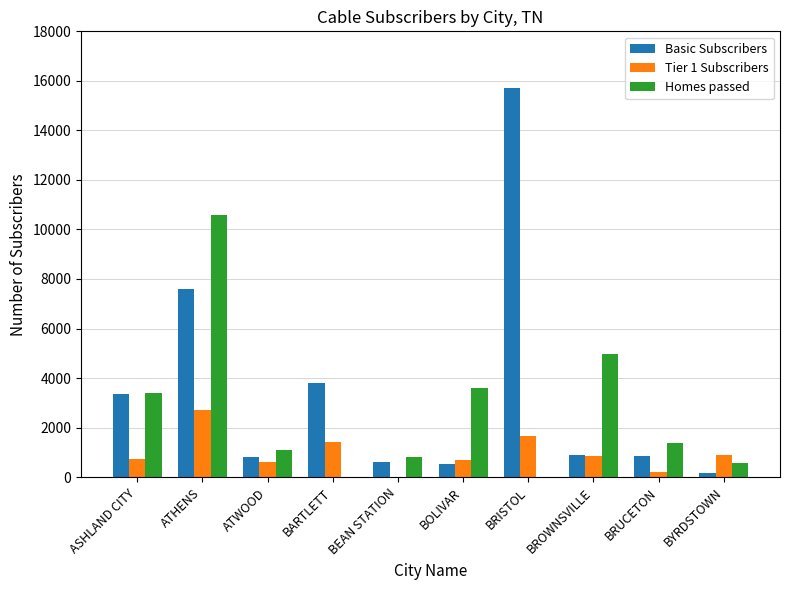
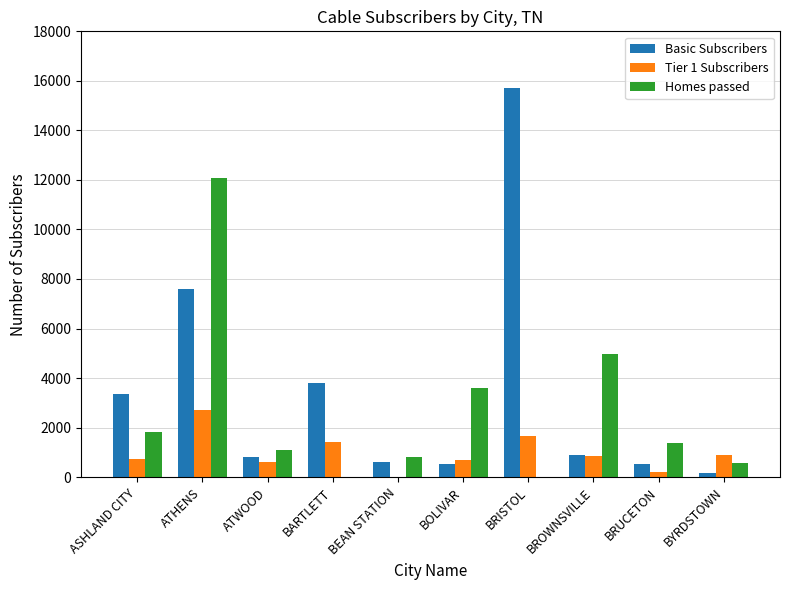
Homes passed, ASHLAND CITY: 3400 -> 1800
Homes passed, ATHENS: 10600 -> 12100
Basic Subscribers, BRUCETON: 900 -> 500
